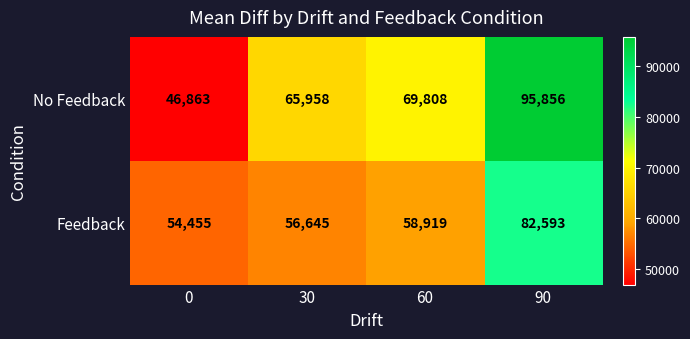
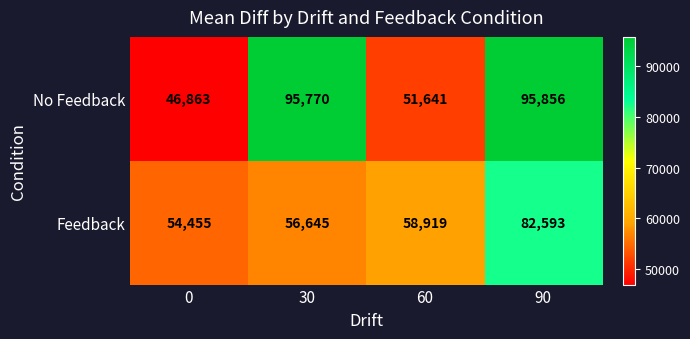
No Feedback, 30: 65,958 -> 95,770
No Feedback, 60: 69,808 -> 51,641
